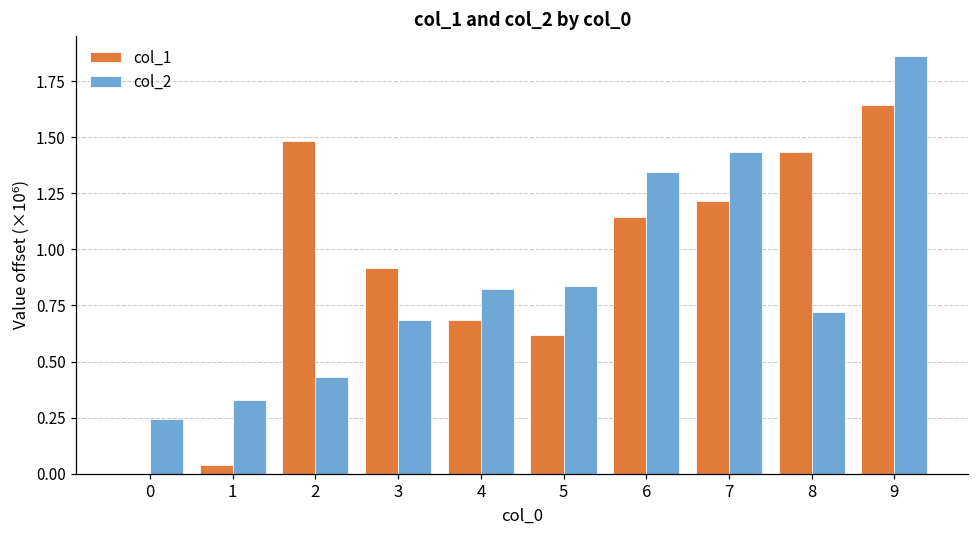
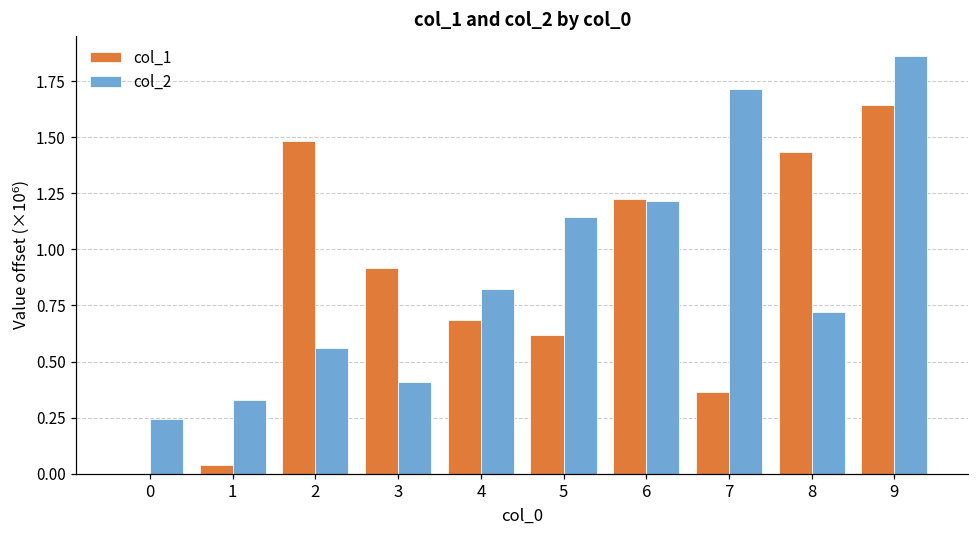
col_2, 2: 0.43 -> 0.56
col_2, 3: 0.68 -> 0.41
col_2, 5: 0.84 -> 1.14
col_1, 6: 1.14 -> 1.22
col_2, 6: 1.34 -> 1.21
col_1, 7: 1.21 -> 0.37
col_2, 7: 1.43 -> 1.71
